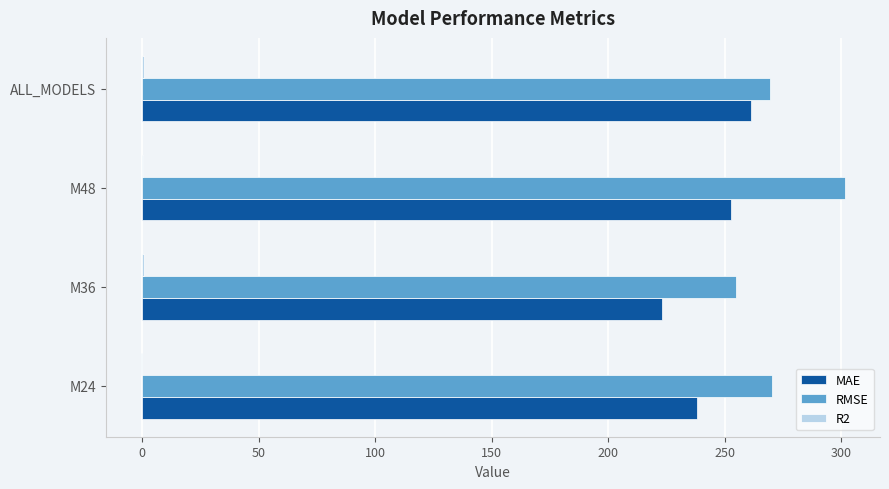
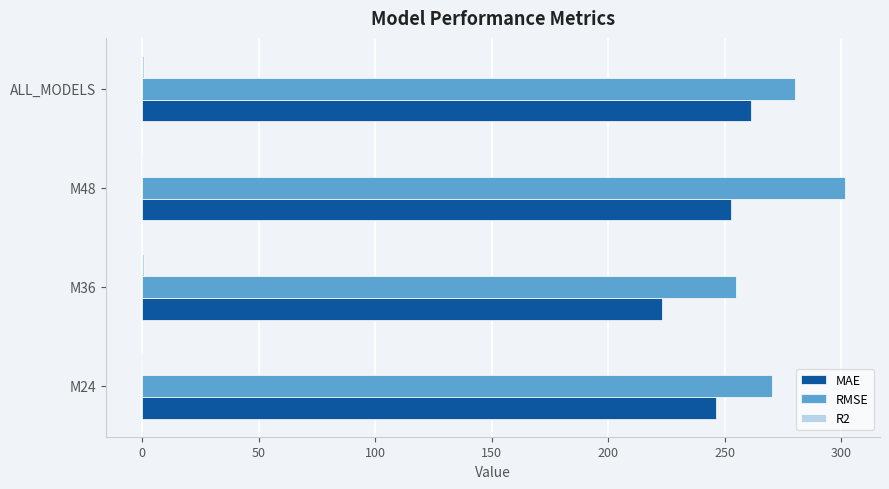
RMSE, ALL_MODELS: 270 -> 280
MAE, M24: 238 -> 246
